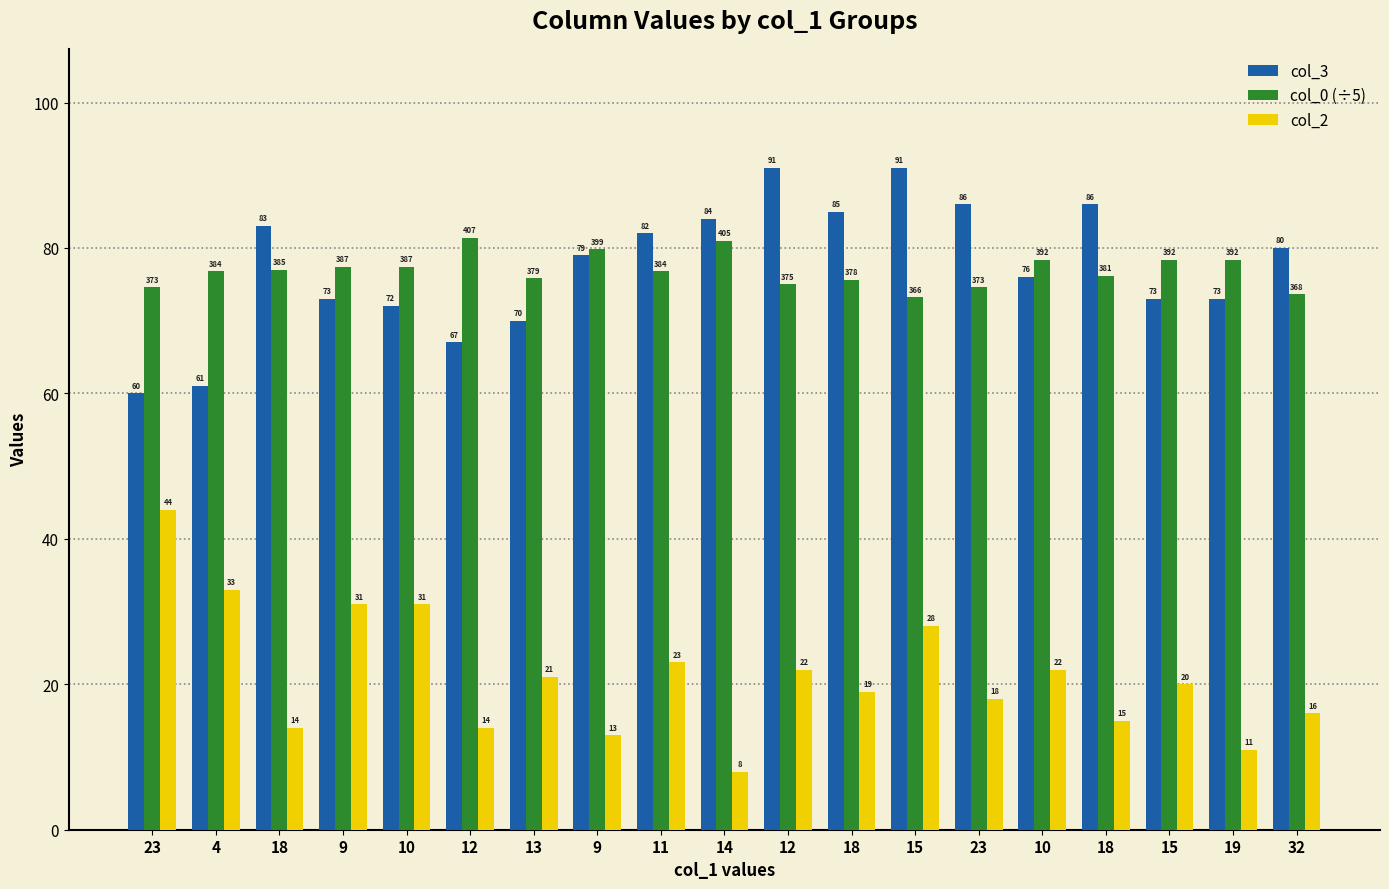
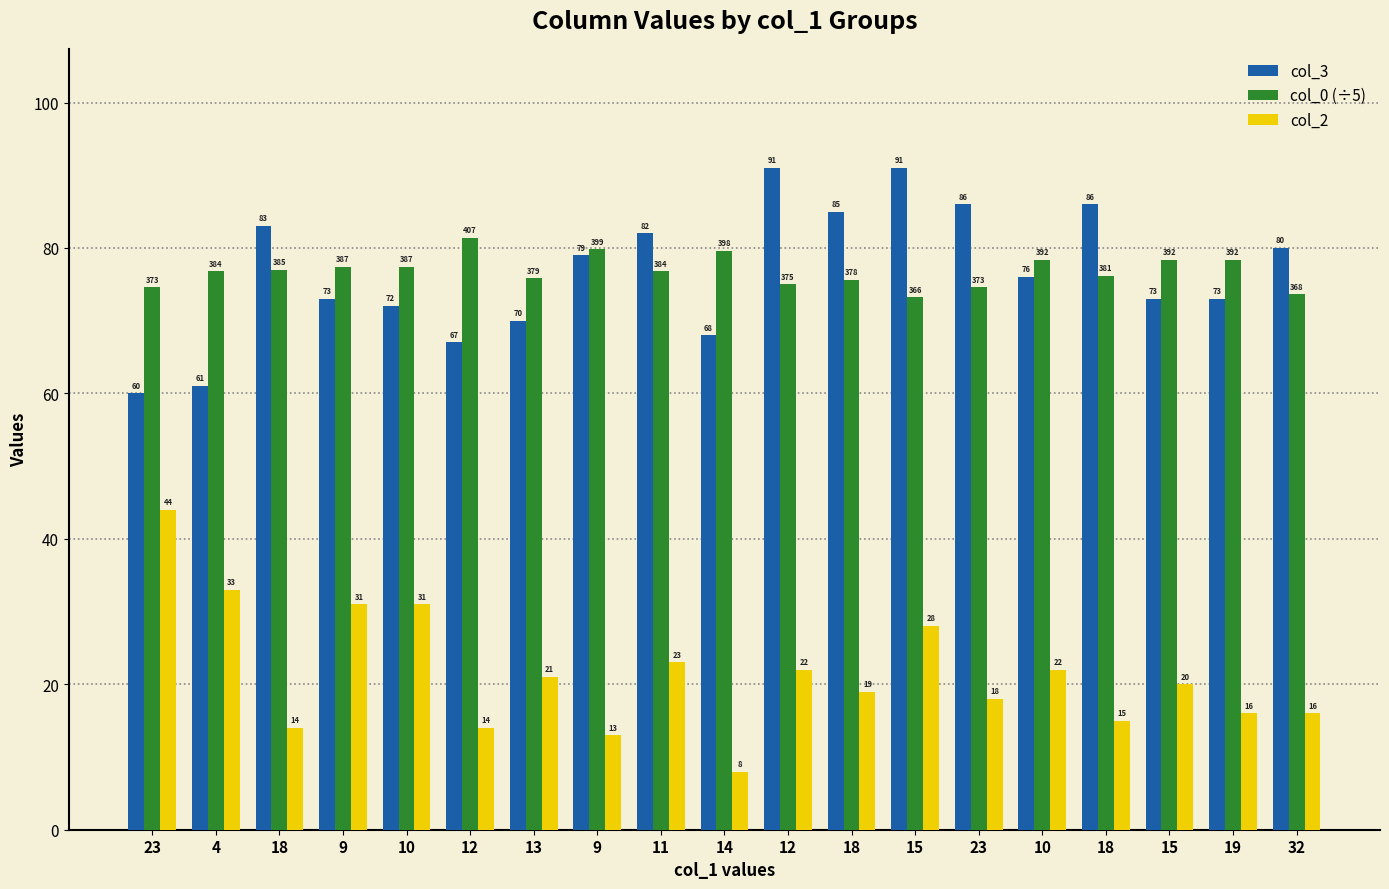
col_3, 14: 84 -> 68
col_0 (÷5), 14: 405 -> 398
col_2, 19: 11 -> 16
